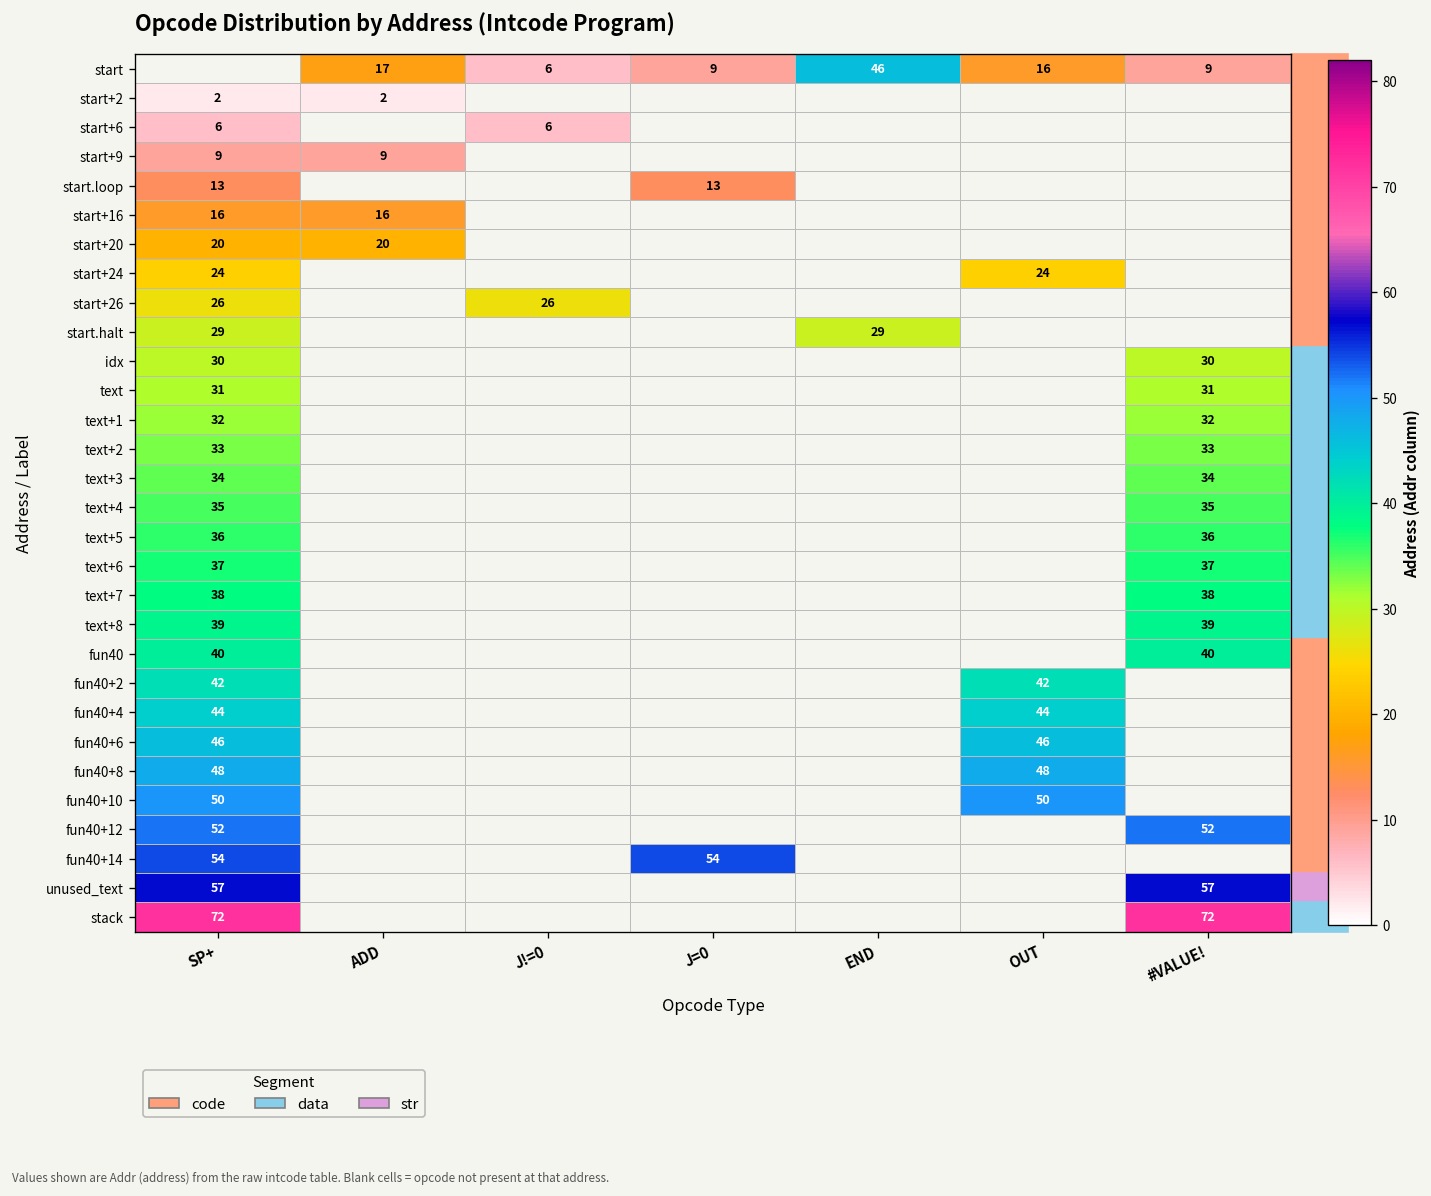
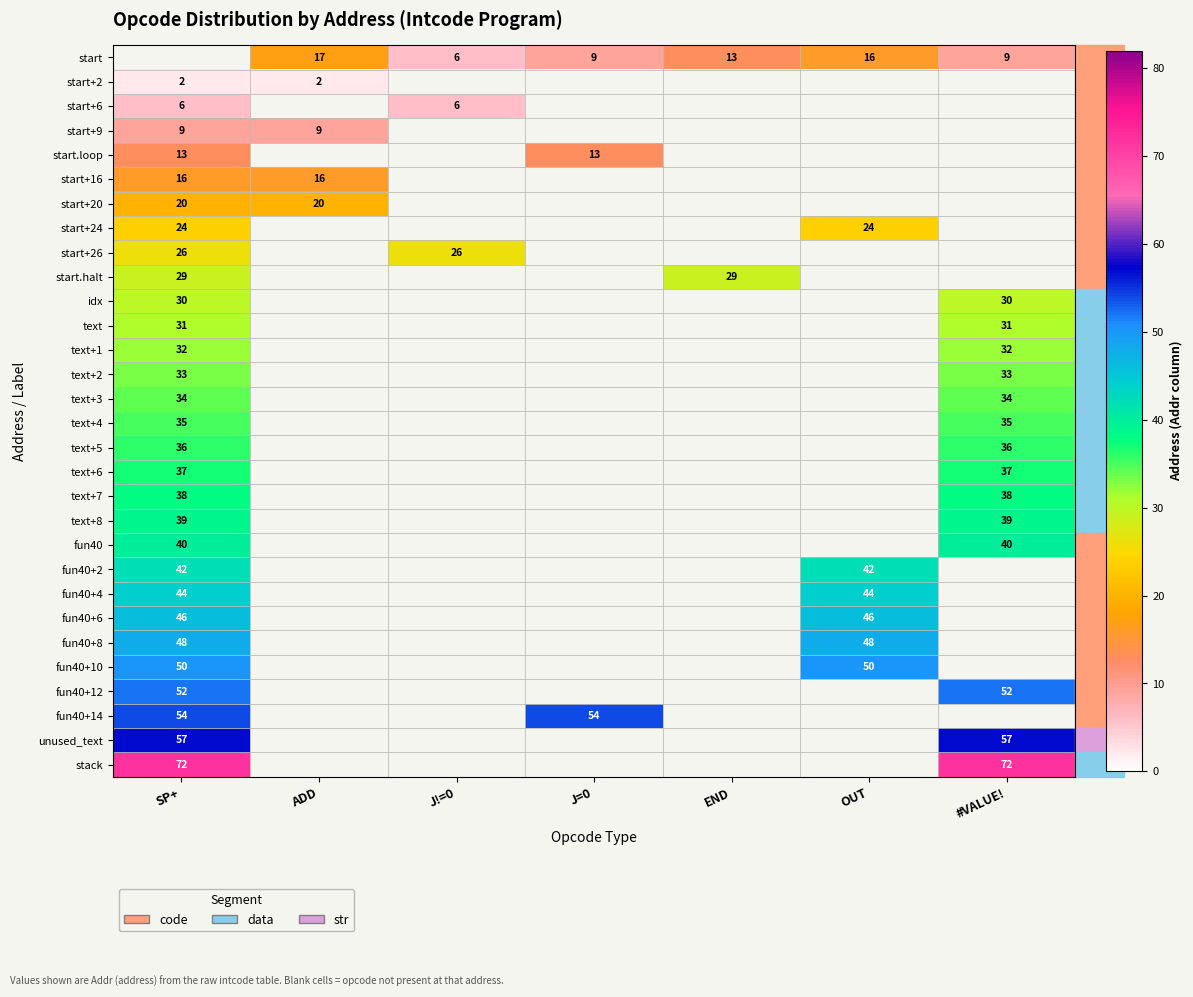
start, END: 46 -> 13
